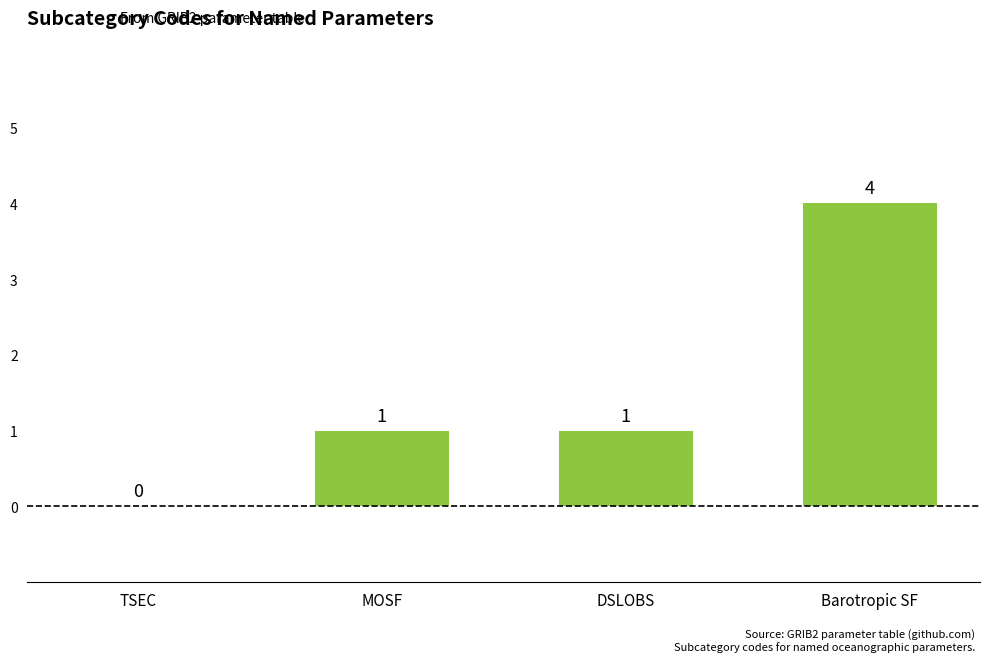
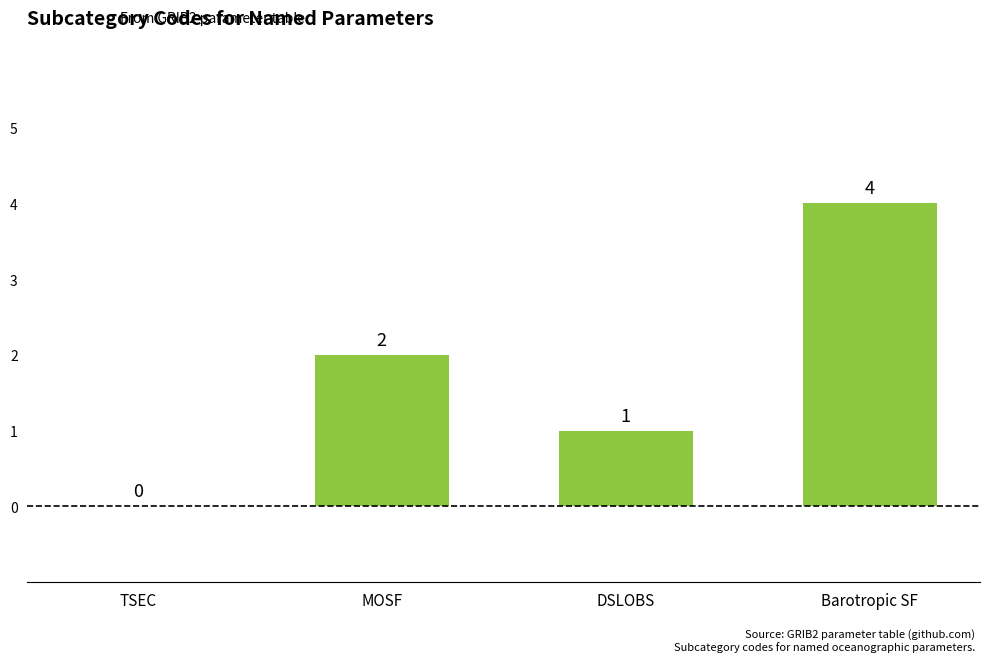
MOSF: 1 -> 2
